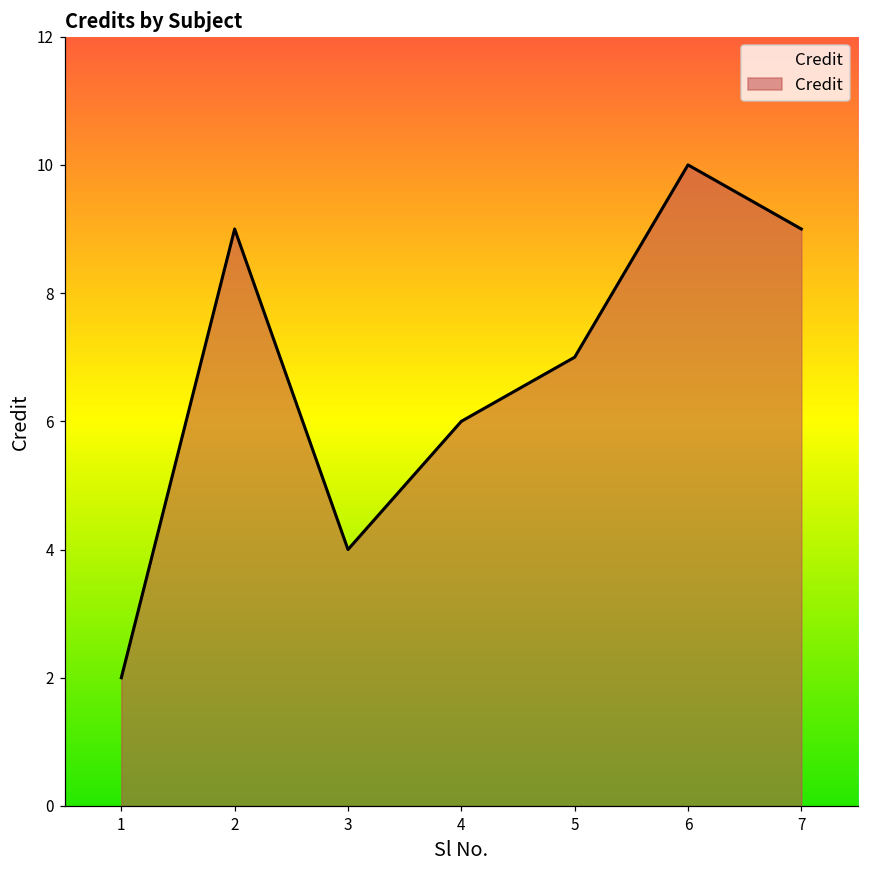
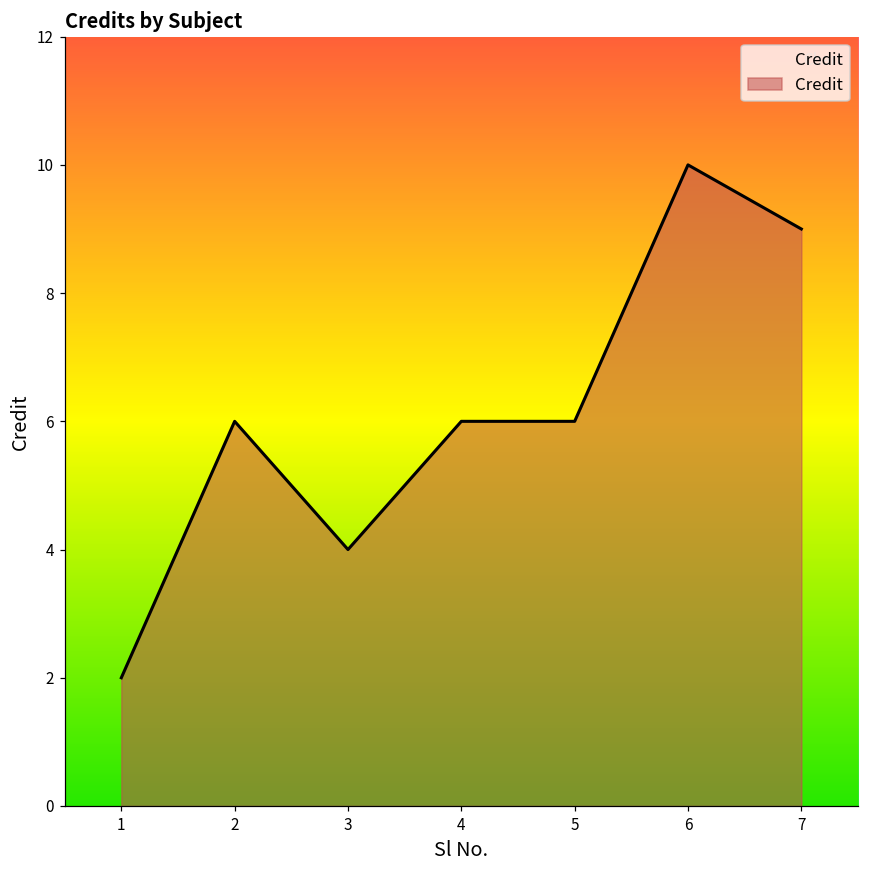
2: 9 -> 6
5: 7 -> 6
